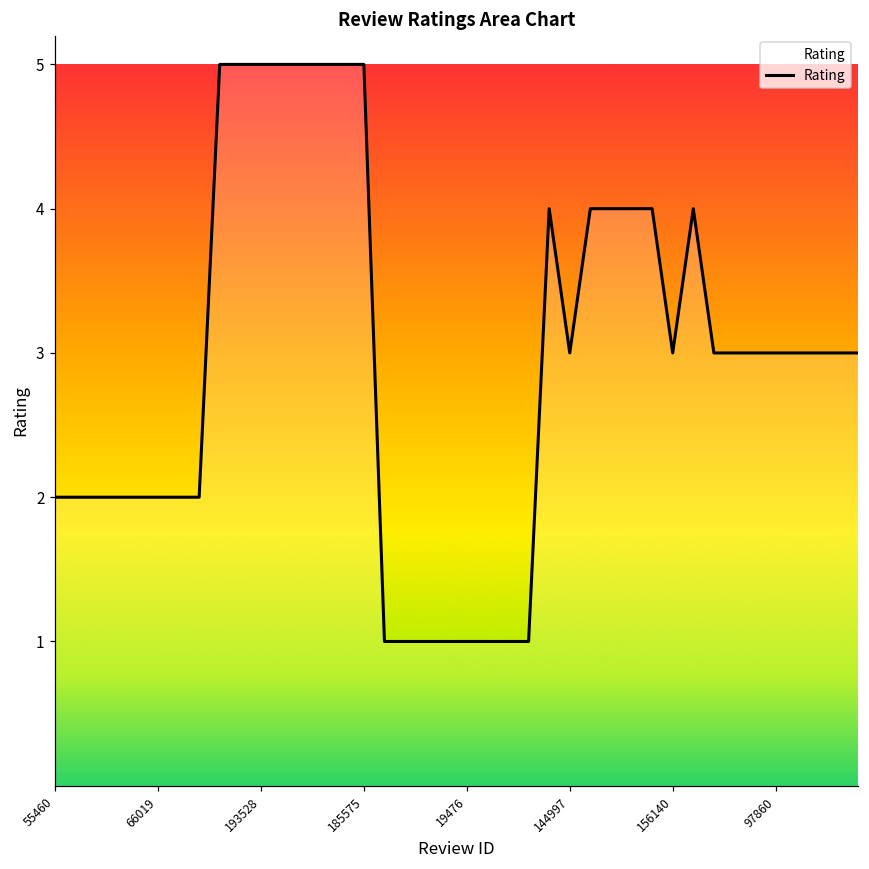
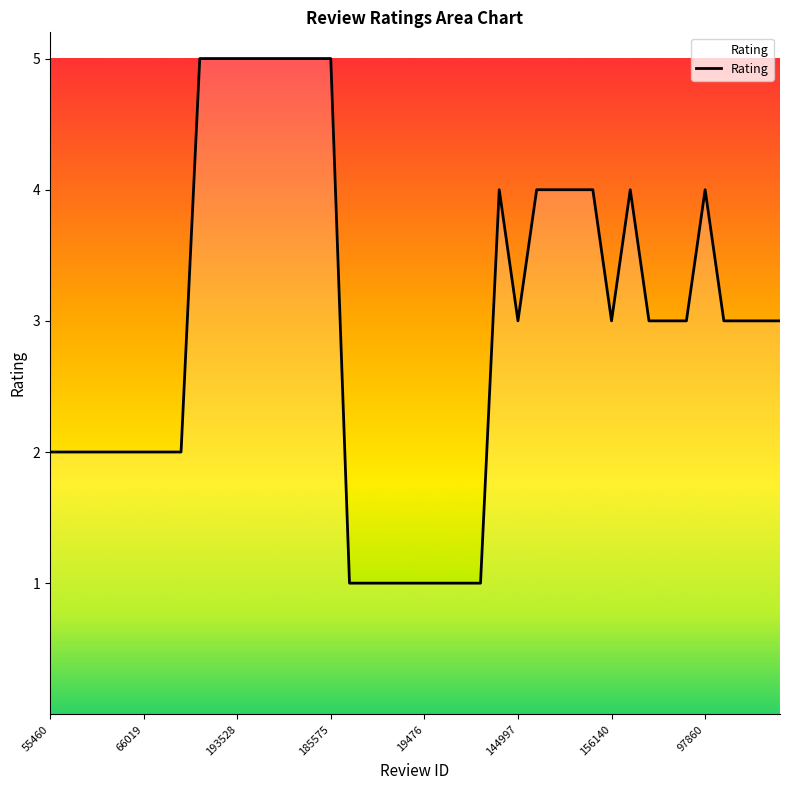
97860: 3 -> 4
